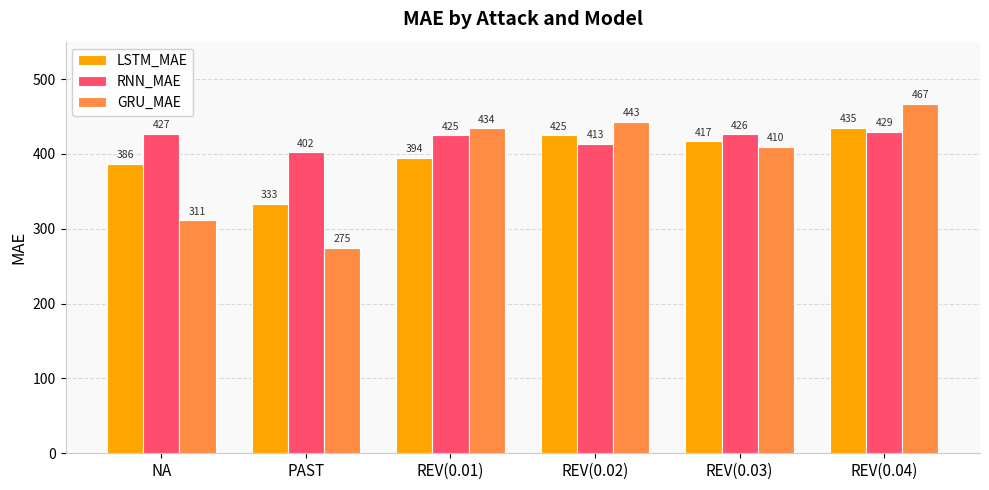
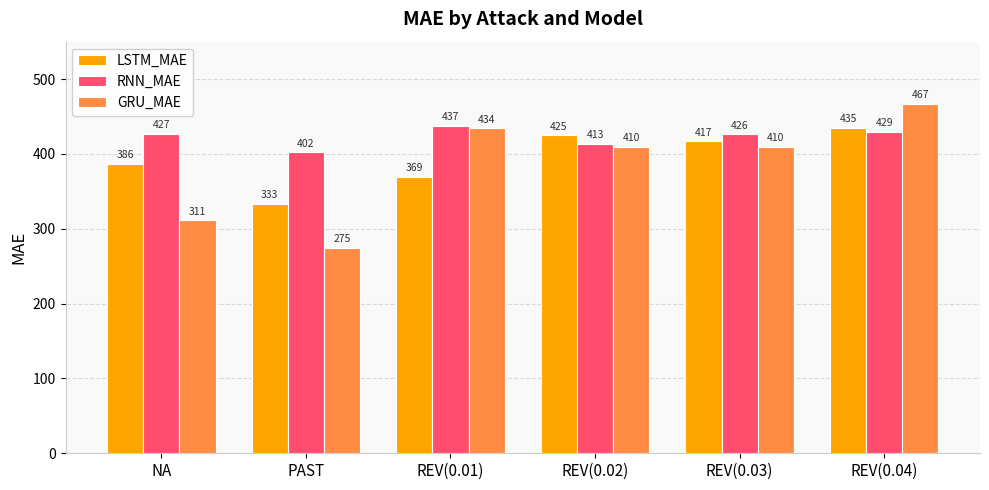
LSTM_MAE, REV(0.01): 394 -> 369
RNN_MAE, REV(0.01): 425 -> 437
GRU_MAE, REV(0.02): 443 -> 410
